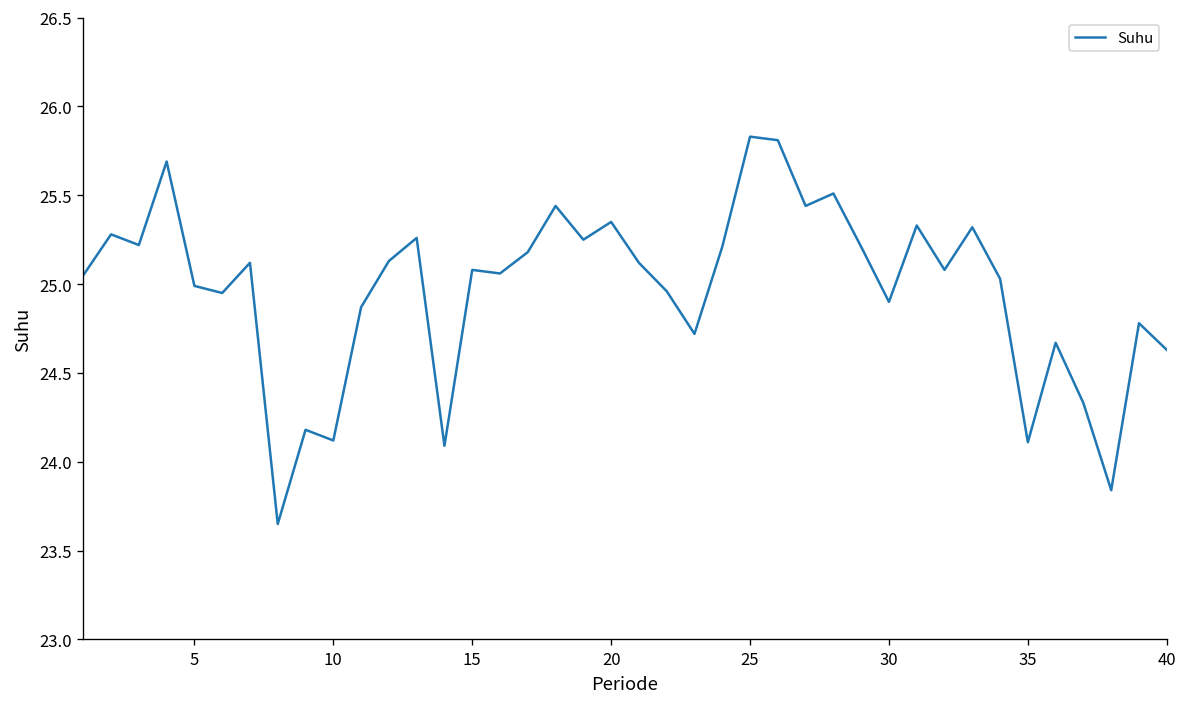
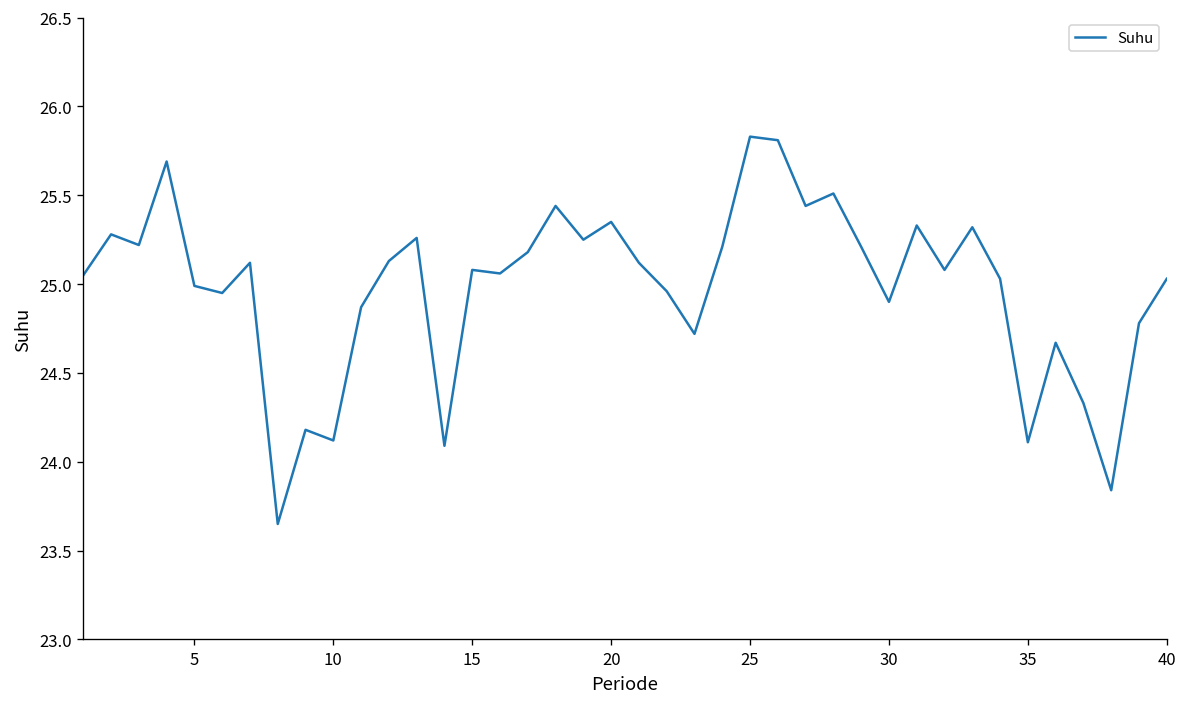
40: 24.63 -> 25.03
